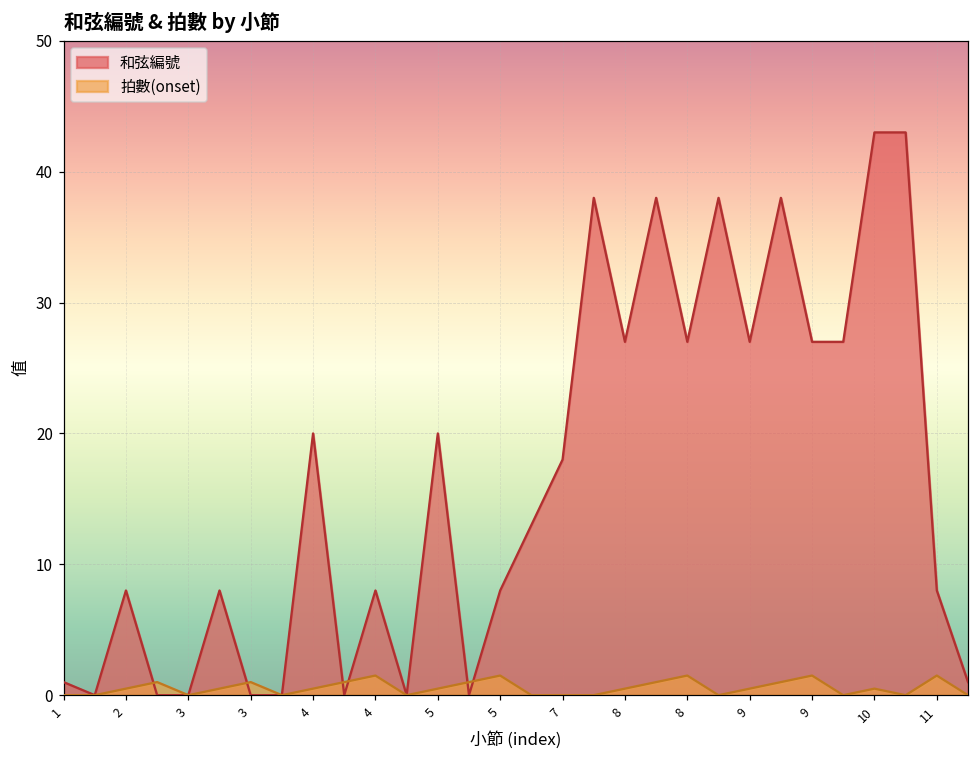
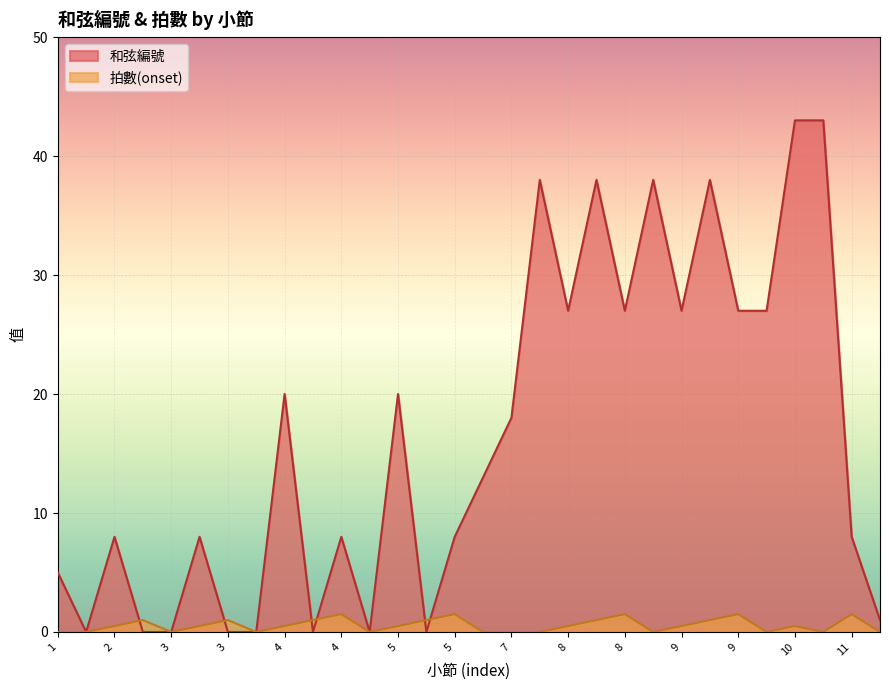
和弦編號, 1: 1 -> 5
